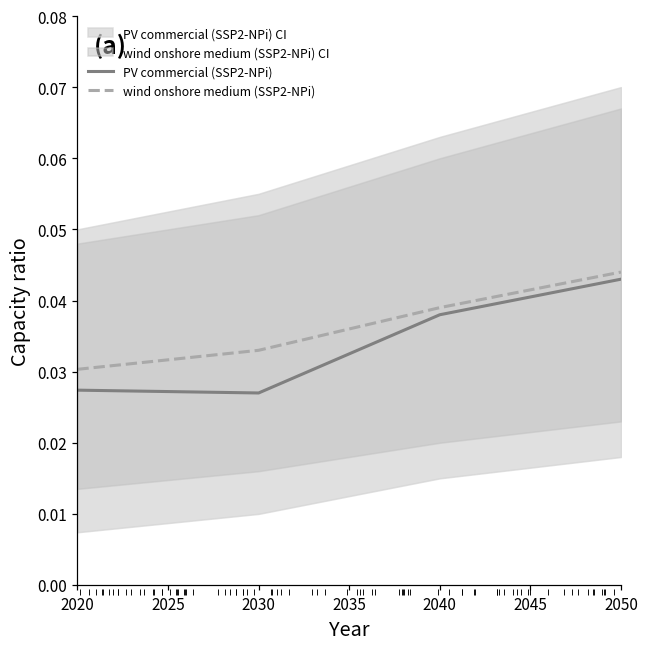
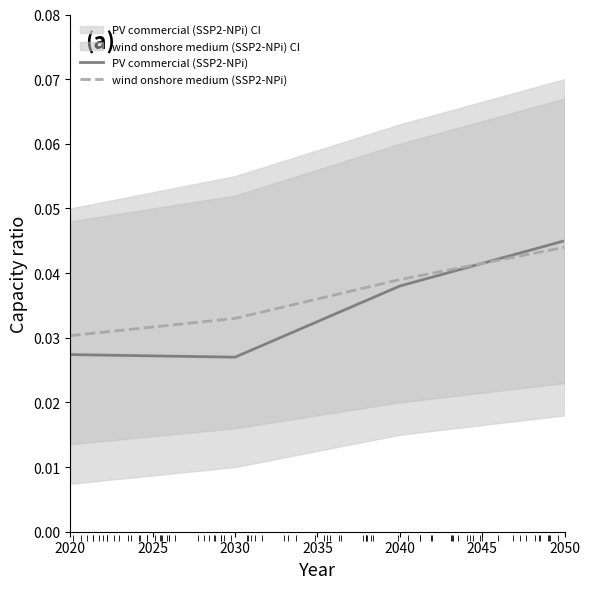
PV commercial (SSP2-NPi), 2050: 0.043 -> 0.045
